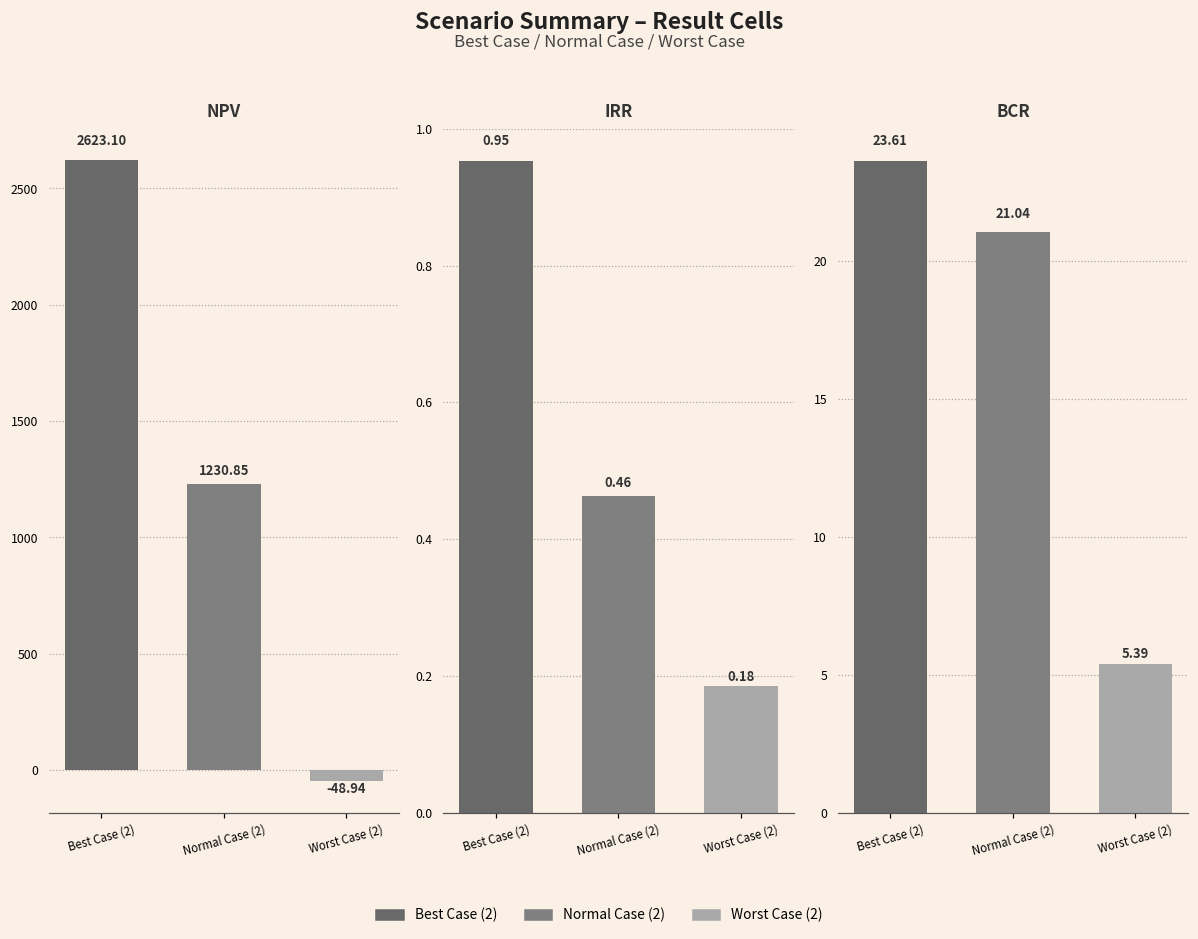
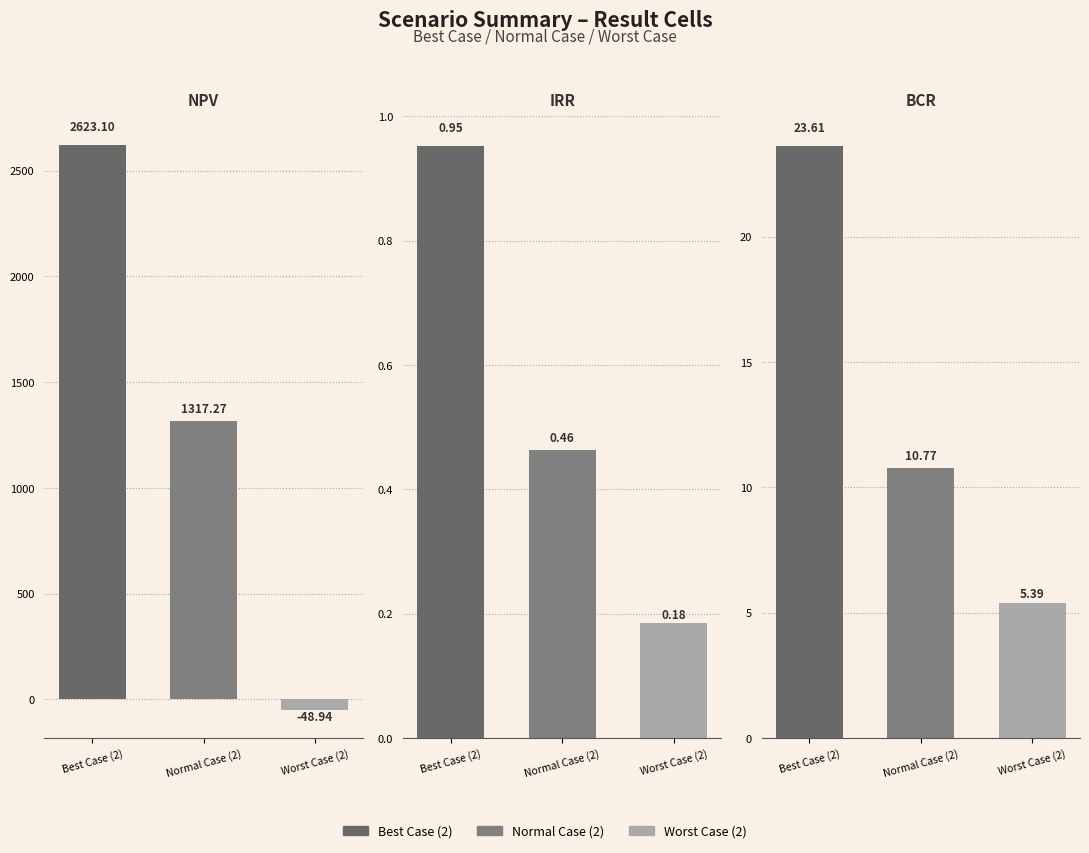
NPV, Normal Case (2): 1230.85 -> 1317.27
BCR, Normal Case (2): 21.04 -> 10.77
